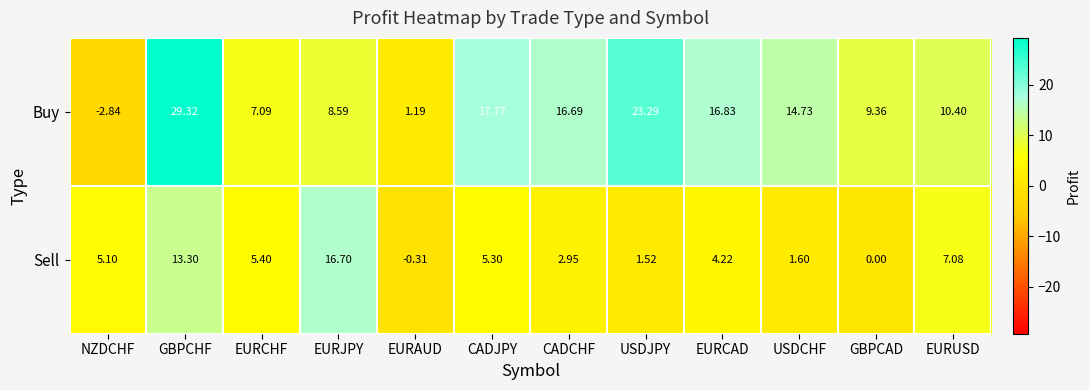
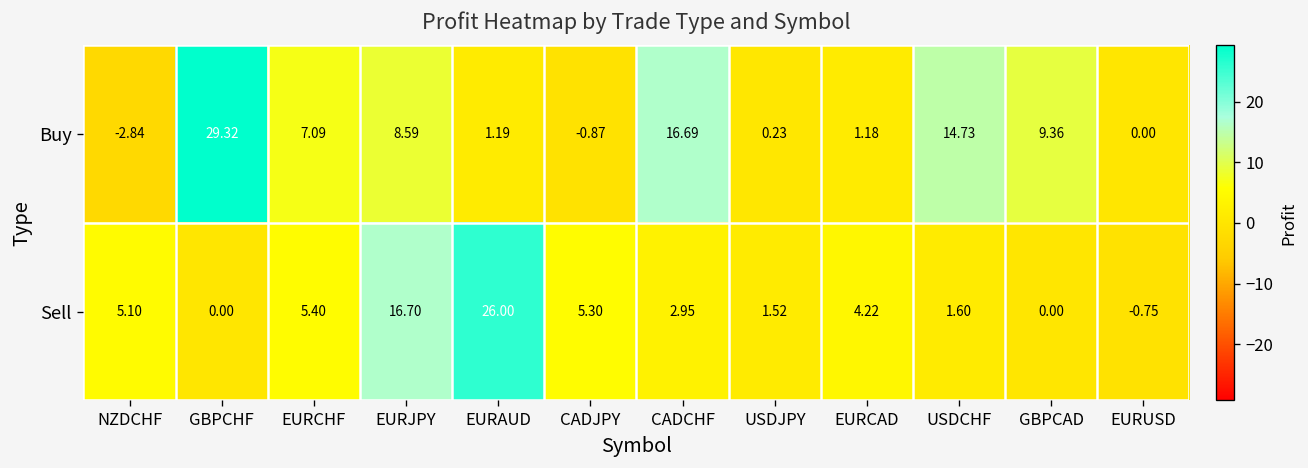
Buy, CADJPY: 17.77 -> -0.87
Buy, USDJPY: 23.29 -> 0.23
Buy, EURCAD: 16.83 -> 1.18
Buy, EURUSD: 10.40 -> 0.00
Sell, GBPCHF: 13.30 -> 0.00
Sell, EURAUD: -0.31 -> 26.00
Sell, EURUSD: 7.08 -> -0.75
